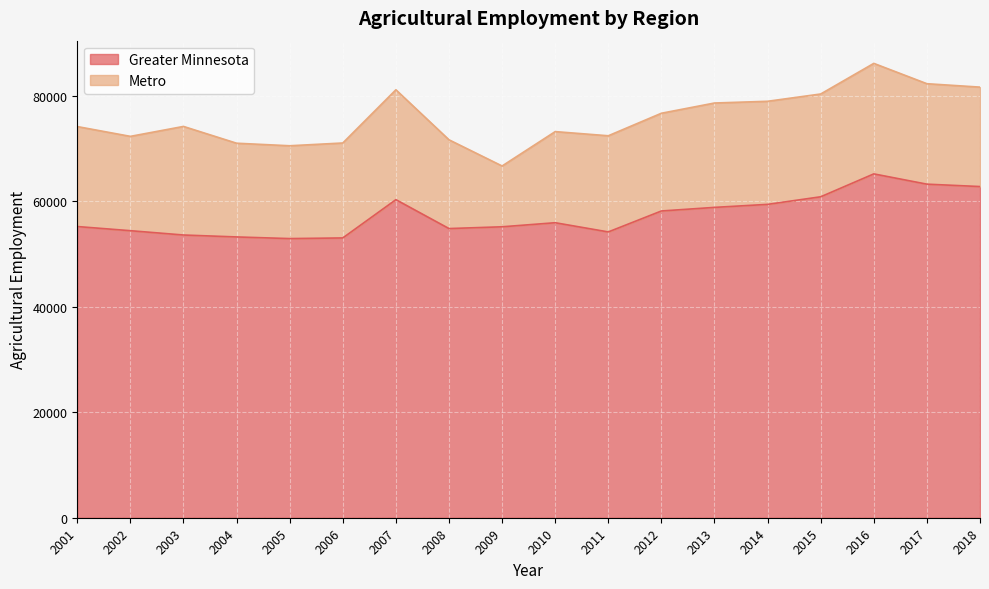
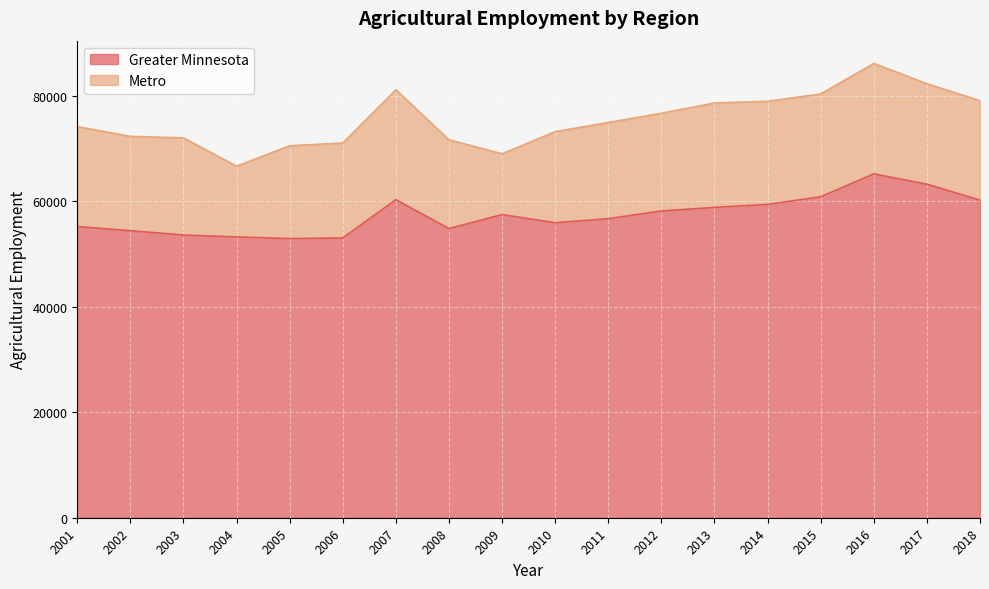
Metro, 2003: 21000 -> 18000
Metro, 2004: 18000 -> 13000
Greater Minnesota, 2009: 55000 -> 57000
Greater Minnesota, 2011: 54000 -> 57000
Greater Minnesota, 2018: 63000 -> 60000
